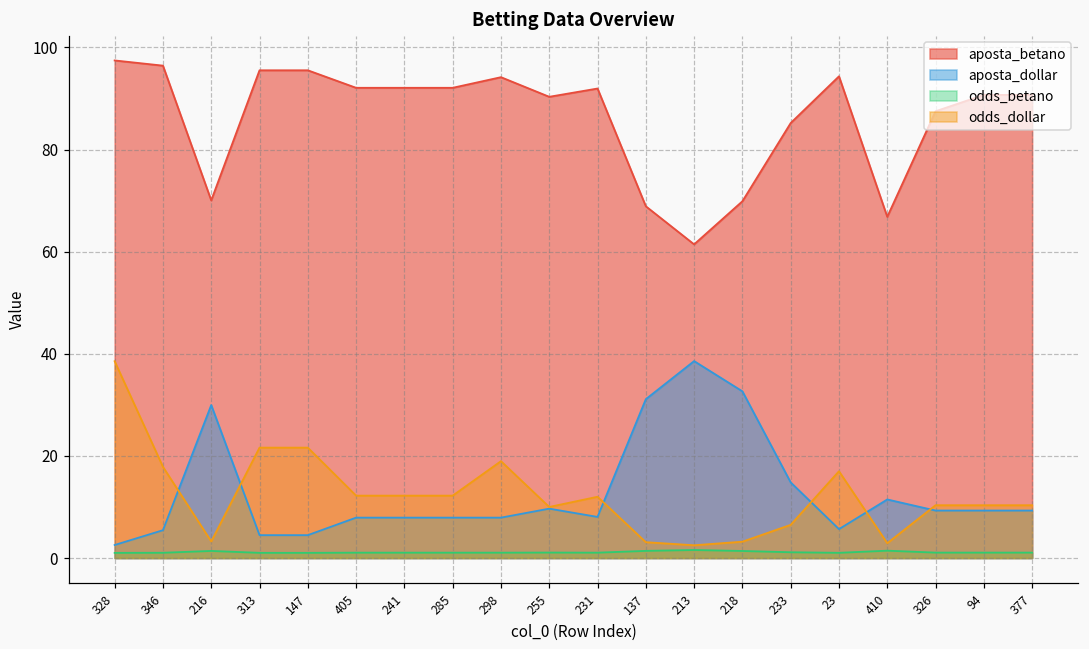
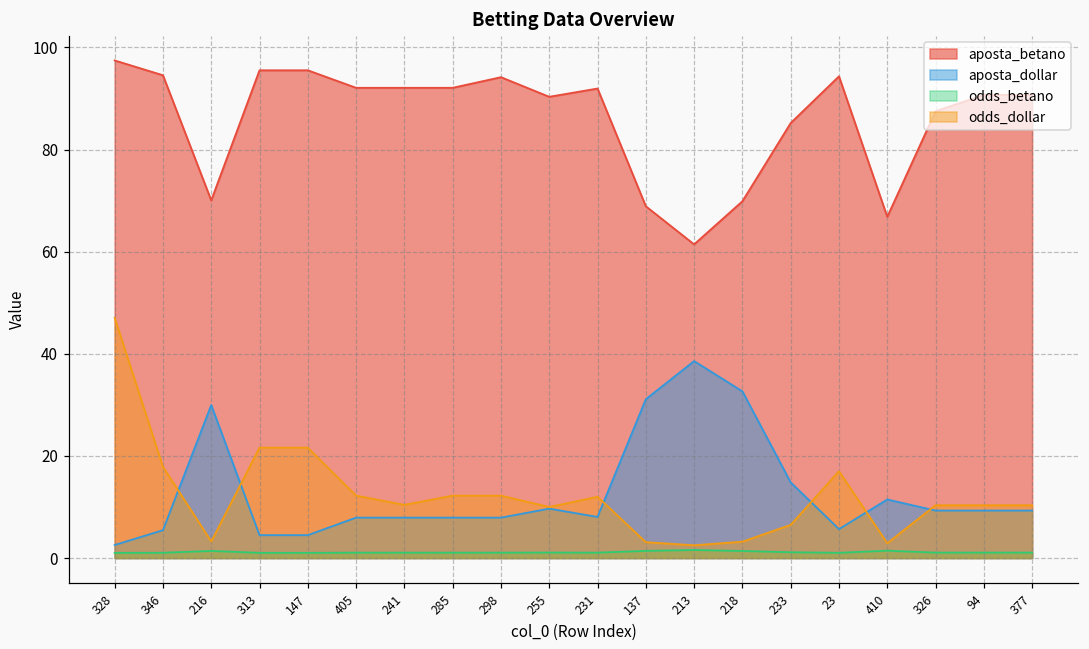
odds_dollar, 328: 39 -> 47
aposta_betano, 346: 96 -> 95
odds_dollar, 241: 12 -> 10
odds_dollar, 298: 19 -> 12
